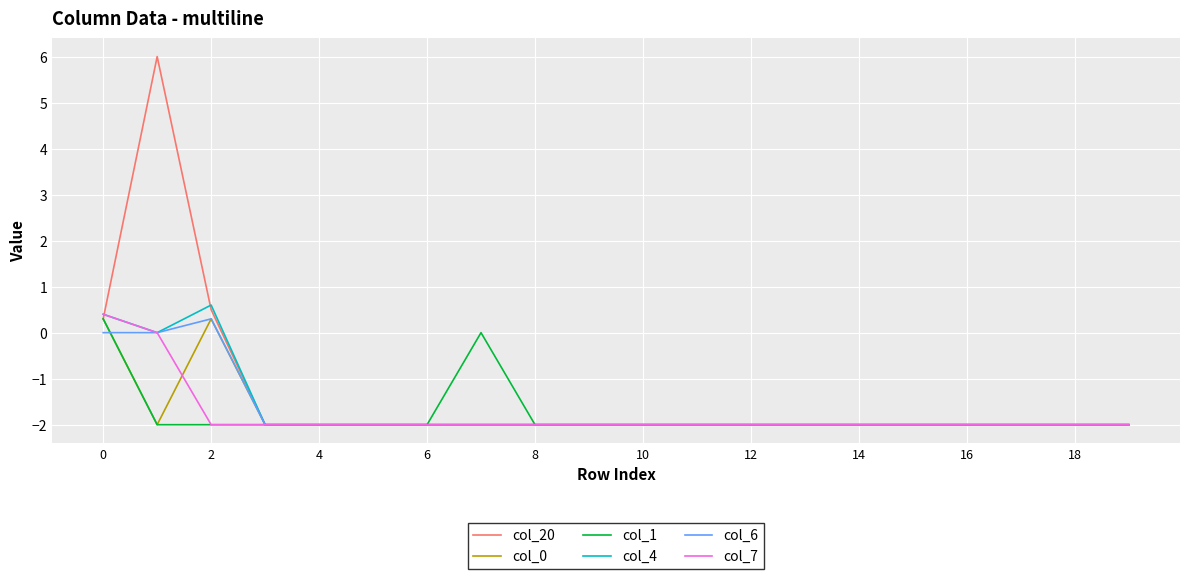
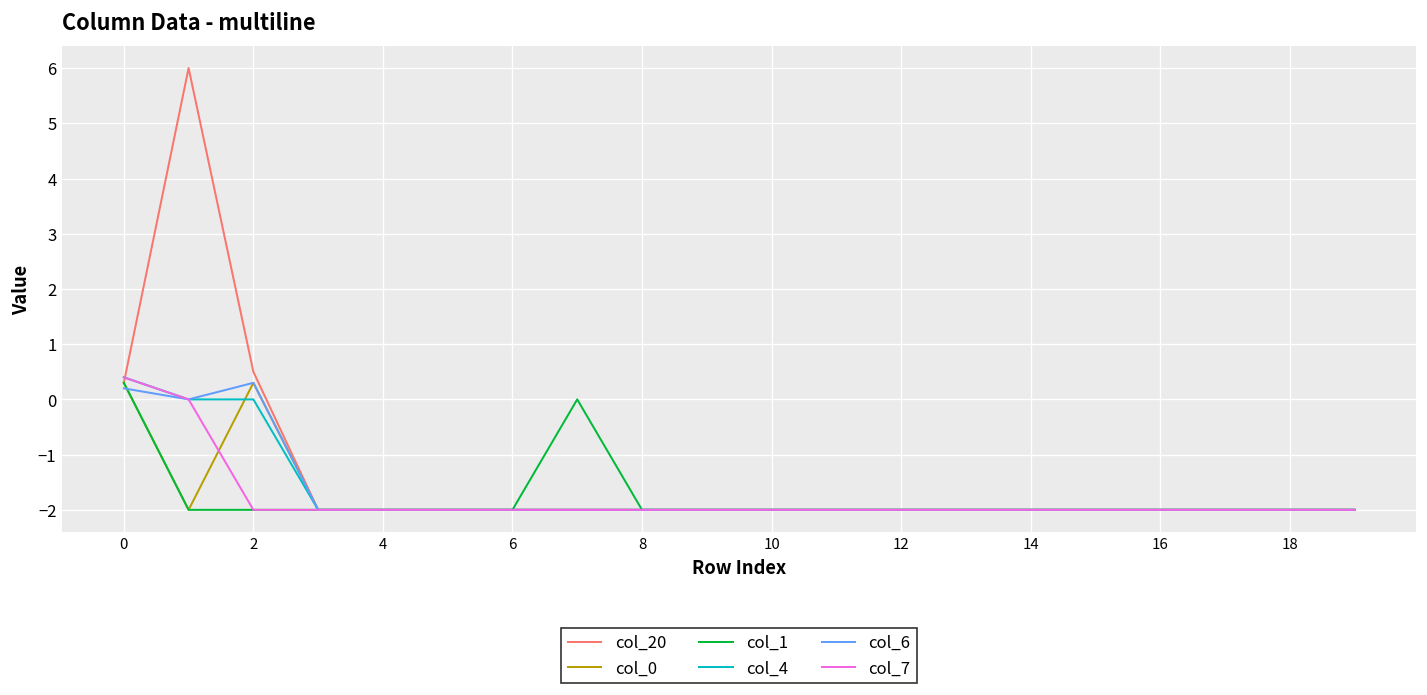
col_6, 0: 0.0 -> 0.2
col_4, 2: 0.6 -> 0.0
